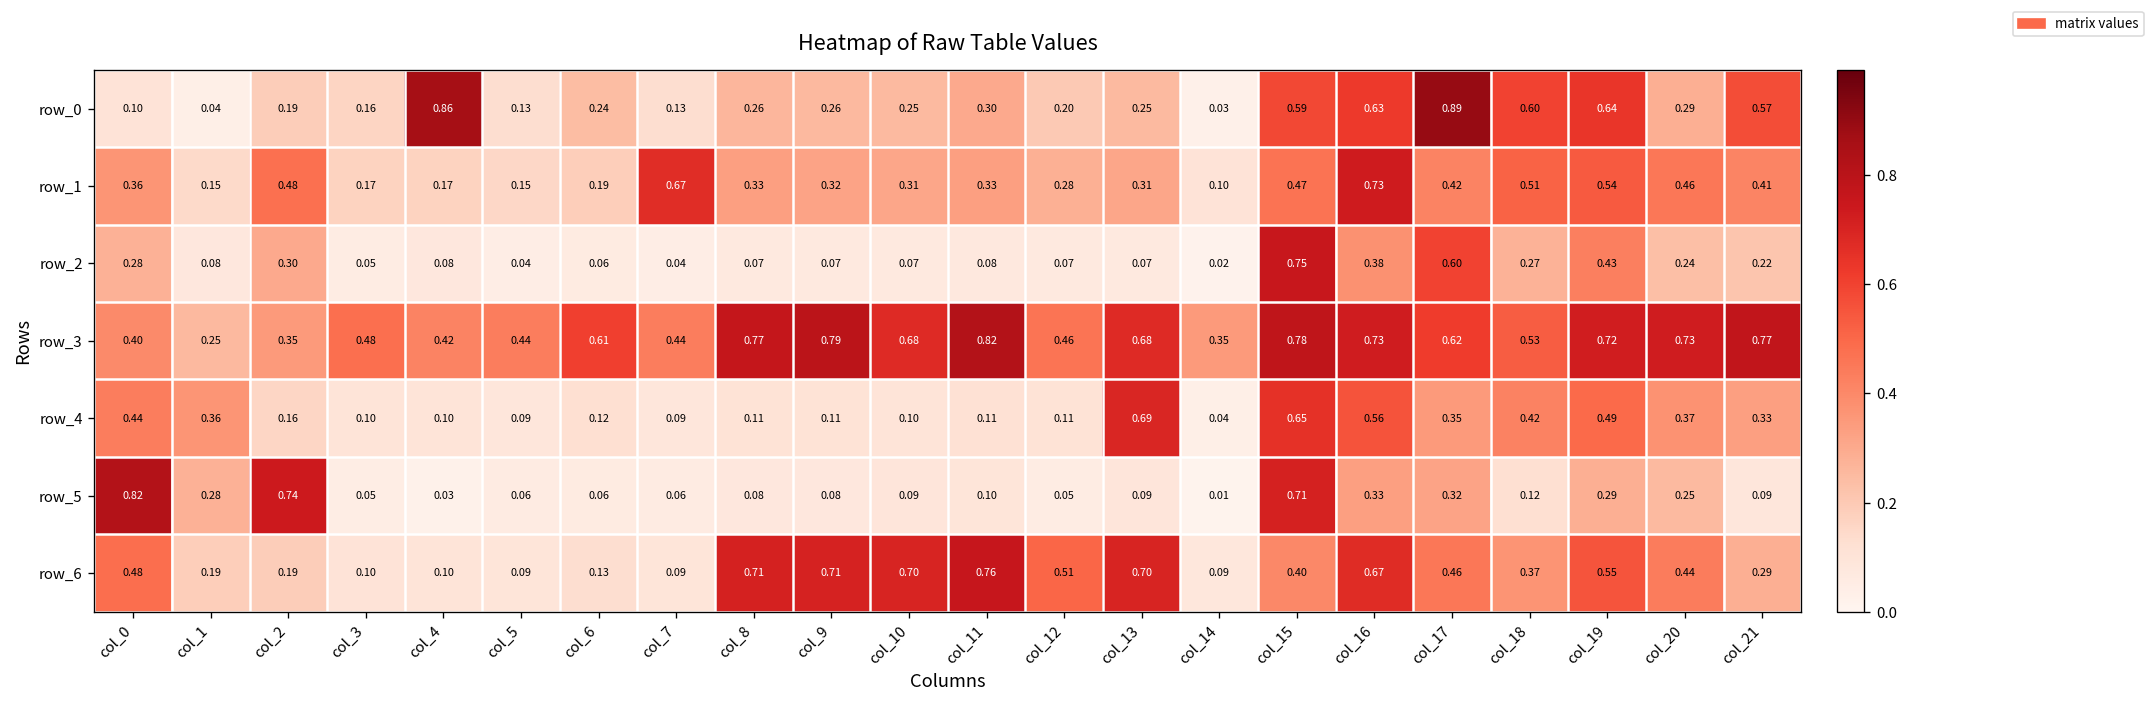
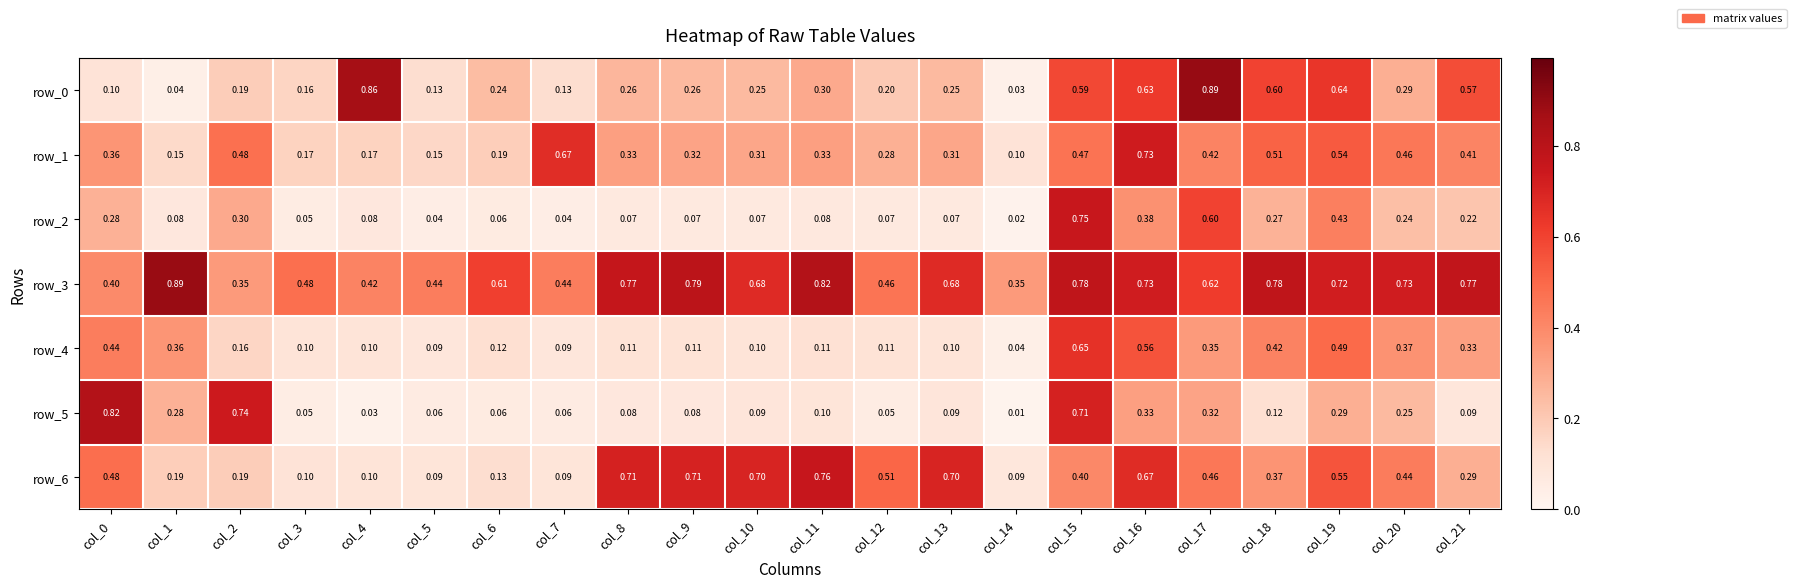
row_3, col_1: 0.25 -> 0.89
row_3, col_18: 0.53 -> 0.78
row_4, col_13: 0.69 -> 0.10
